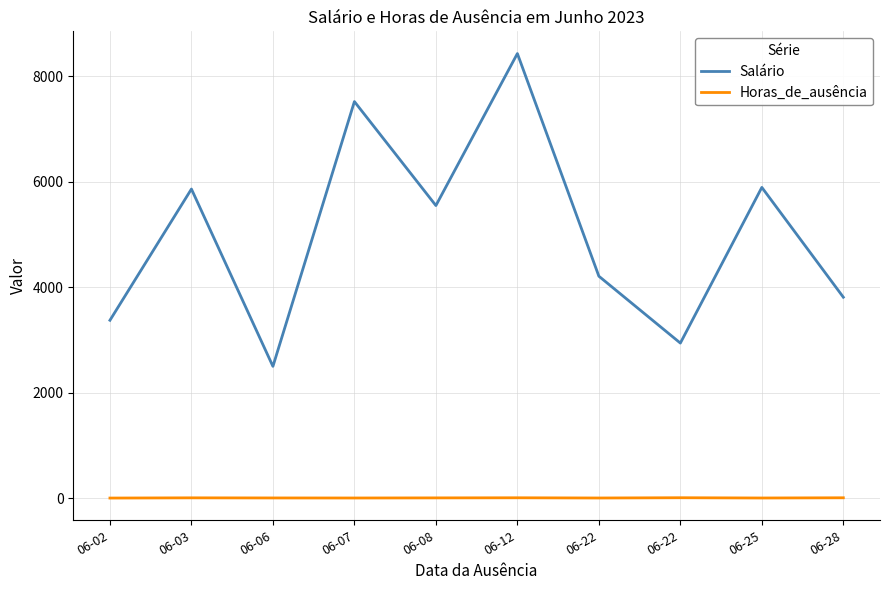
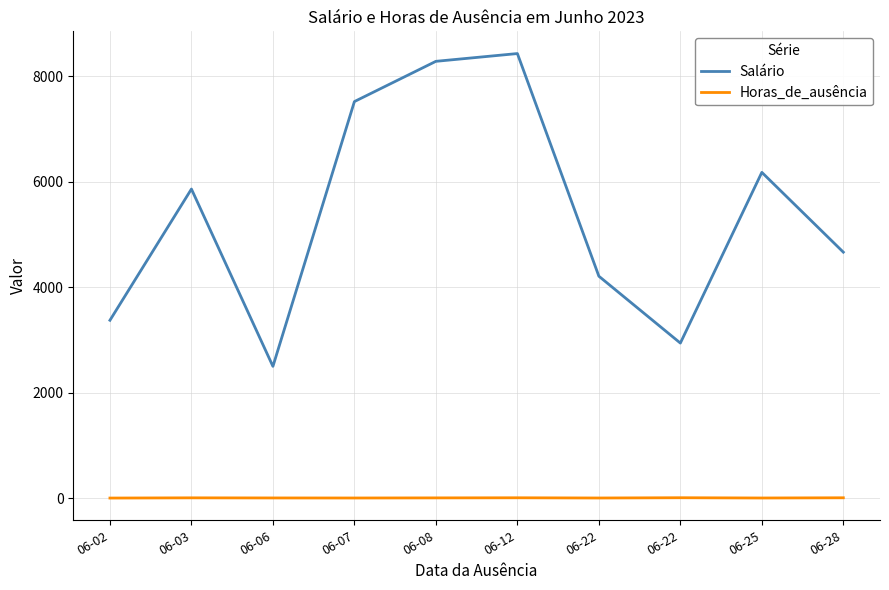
Salário, 06-08: 5500 -> 8300
Salário, 06-25: 5900 -> 6200
Salário, 06-28: 3800 -> 4700
